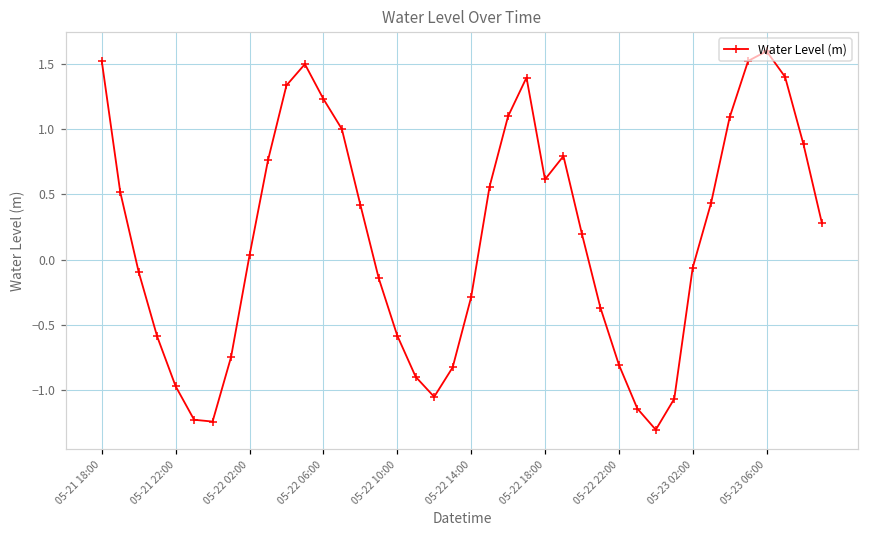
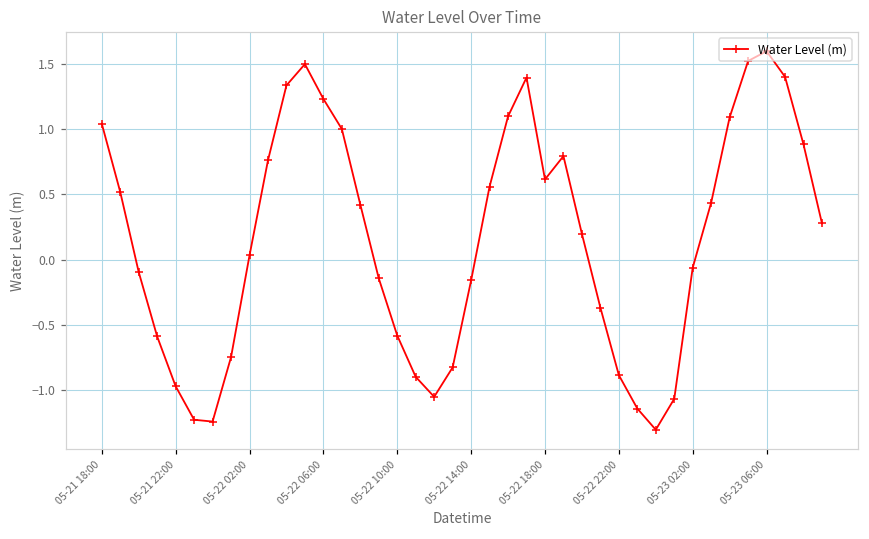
05-21 18:00: 1.52 -> 1.04
05-22 14:00: -0.29 -> -0.16
05-22 22:00: -0.80 -> -0.88
